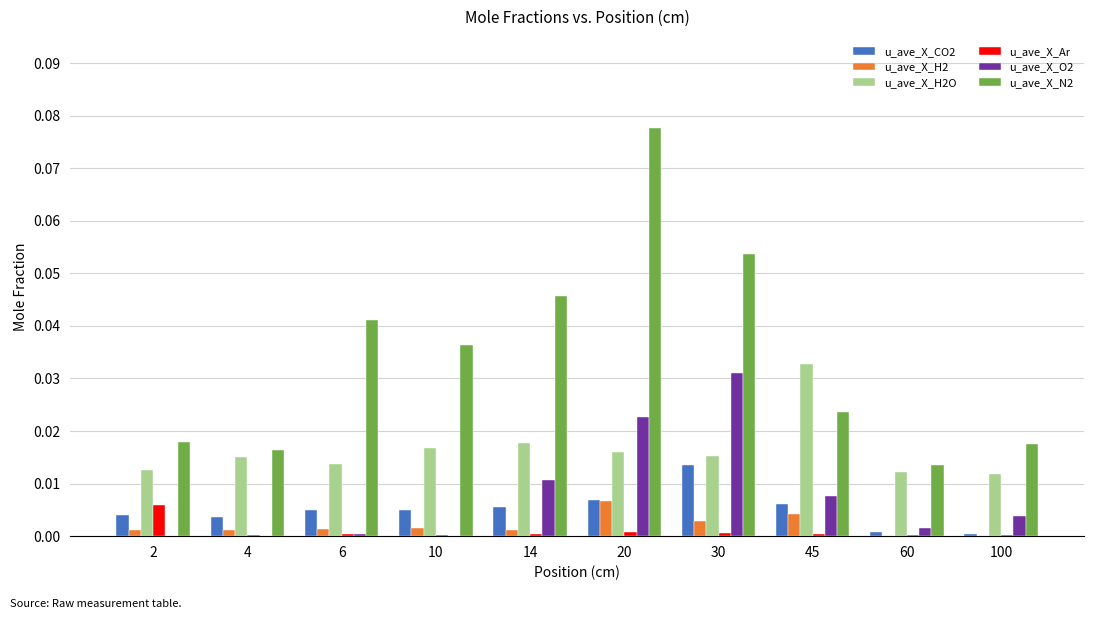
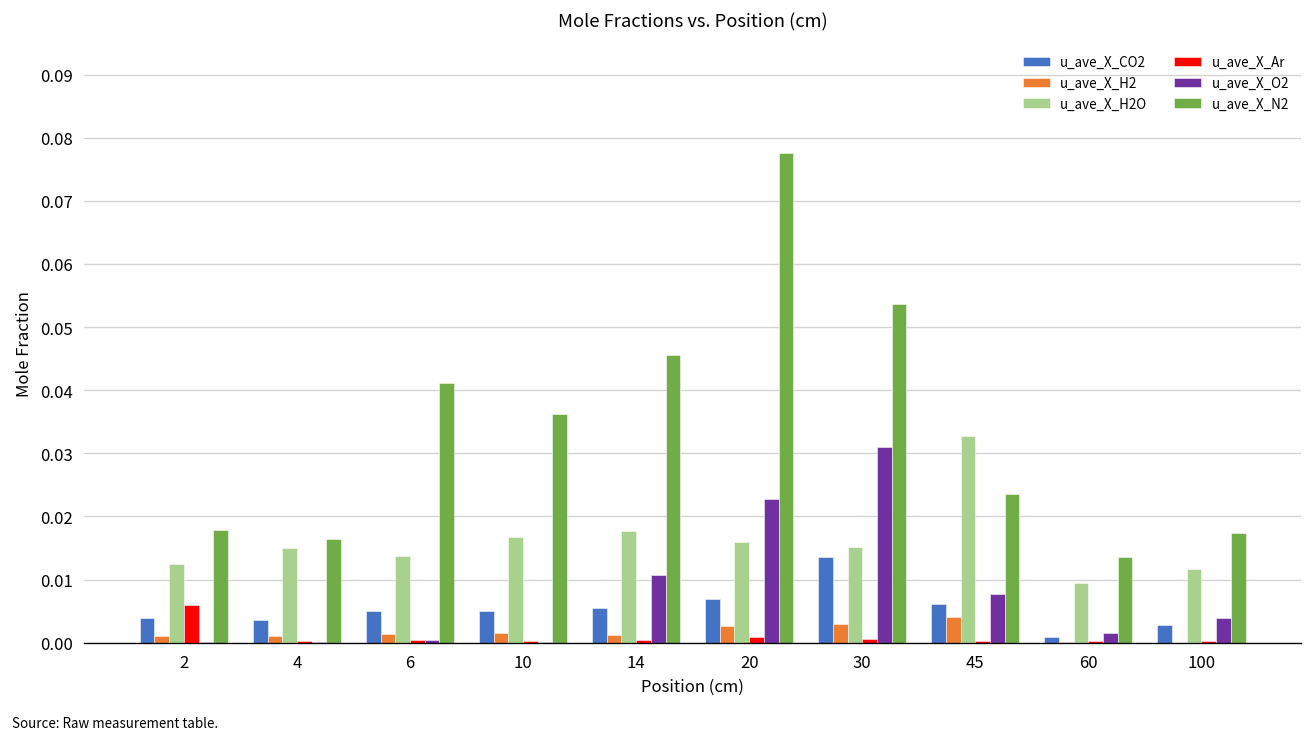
u_ave_X_H2, 20: 0.007 -> 0.003
u_ave_X_H2O, 60: 0.012 -> 0.009
u_ave_X_CO2, 100: 0.000 -> 0.003
